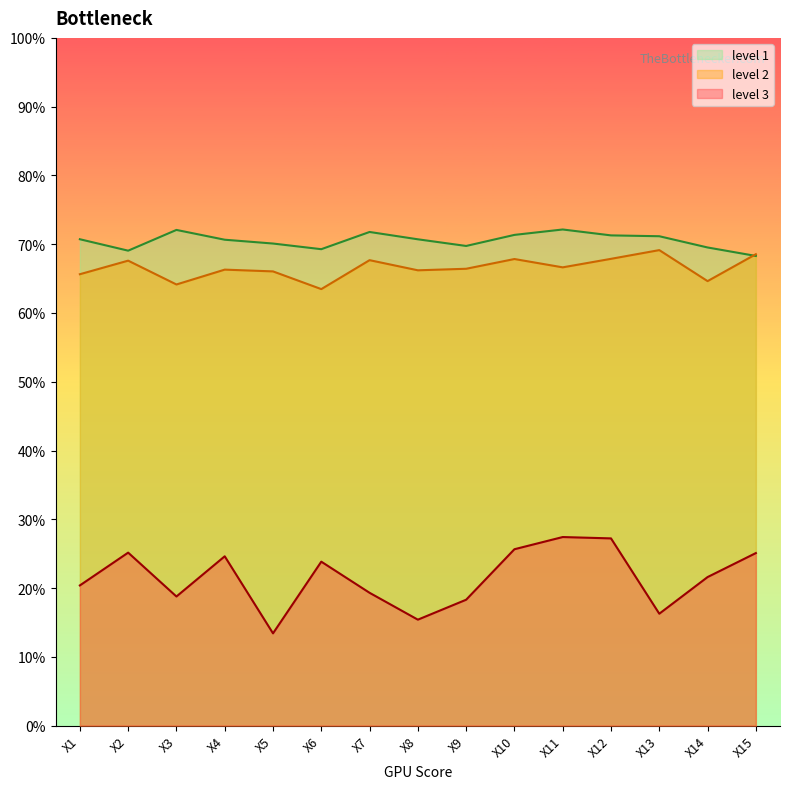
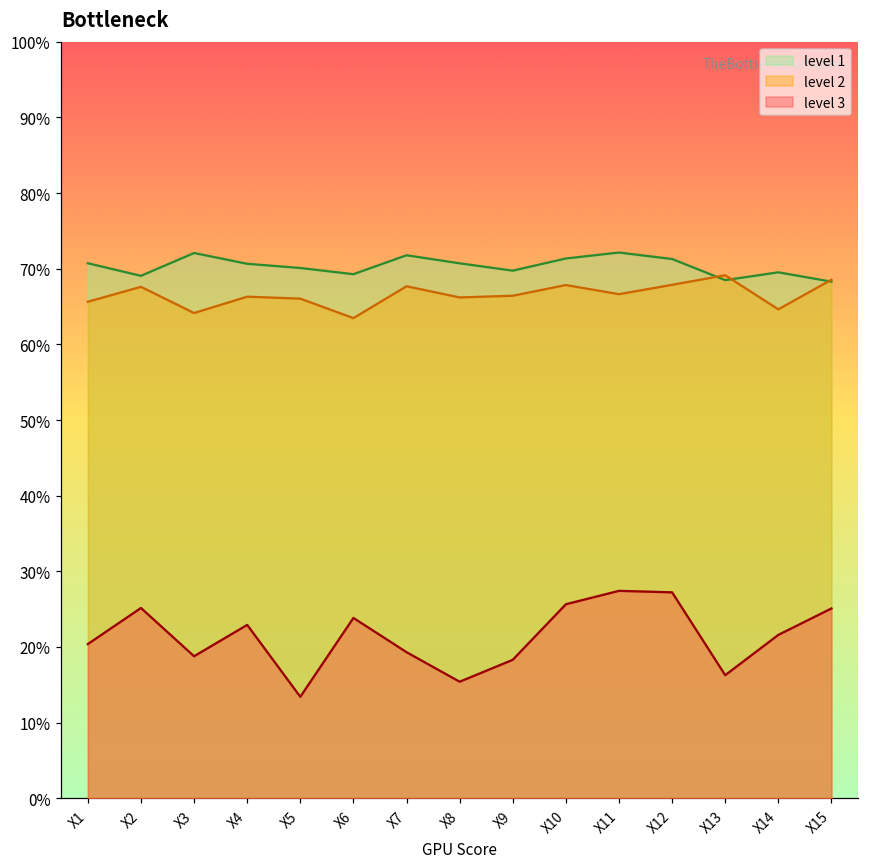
level 3, X4: 25% -> 23%
level 1, X13: 71% -> 68%
